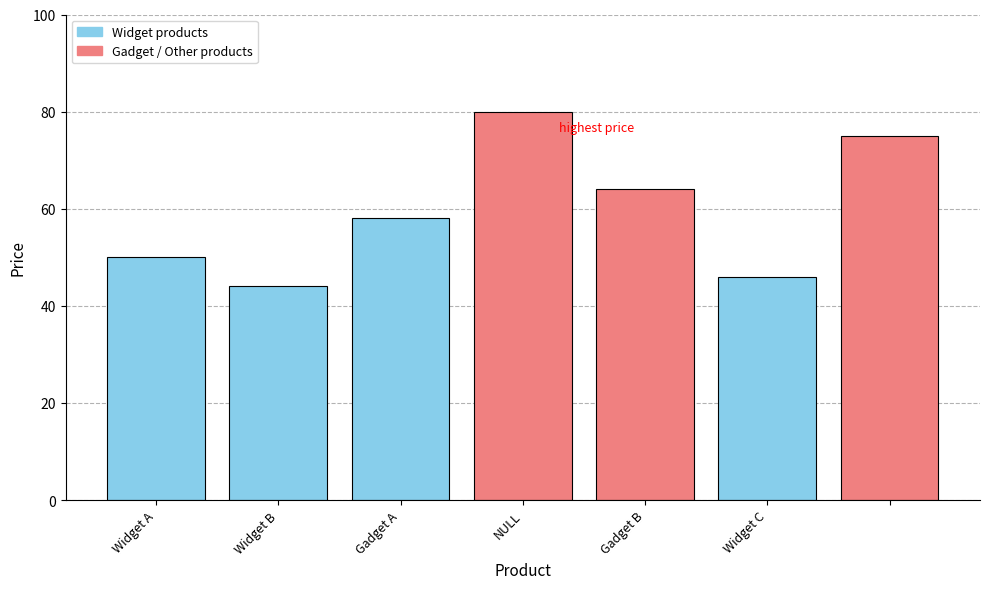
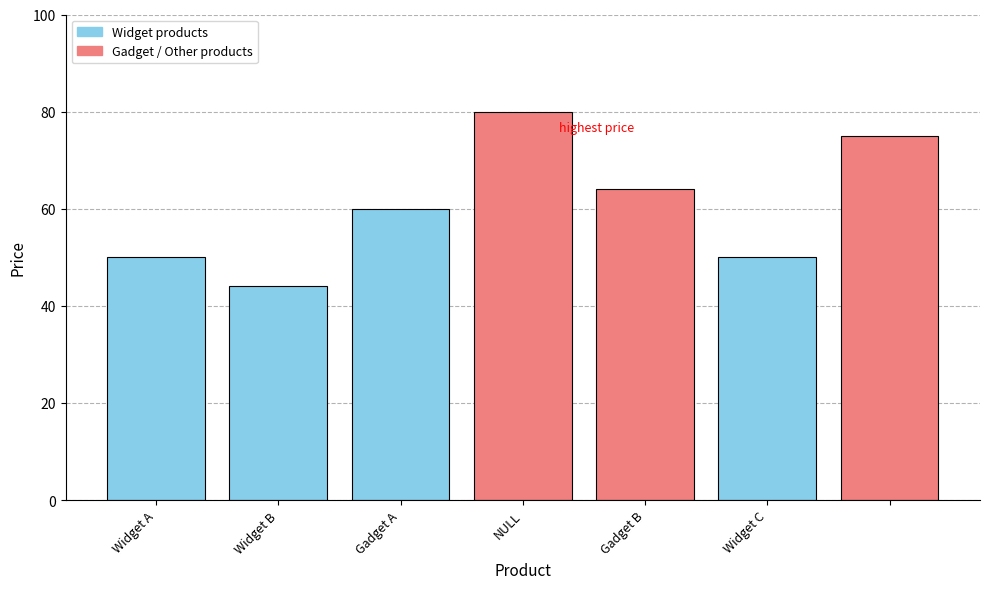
Gadget A: 58 -> 60
Widget C: 46 -> 50
